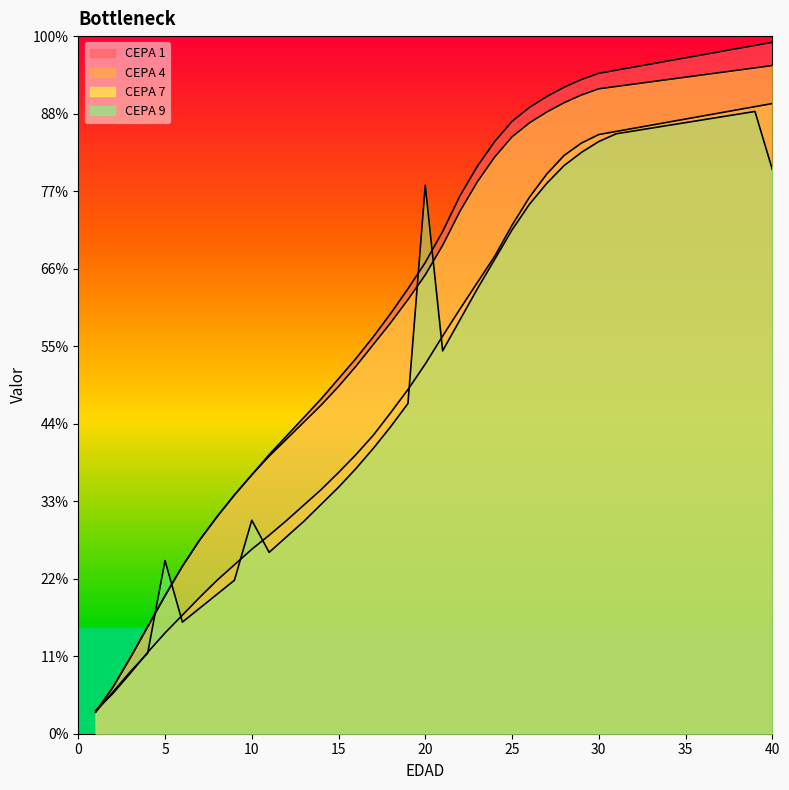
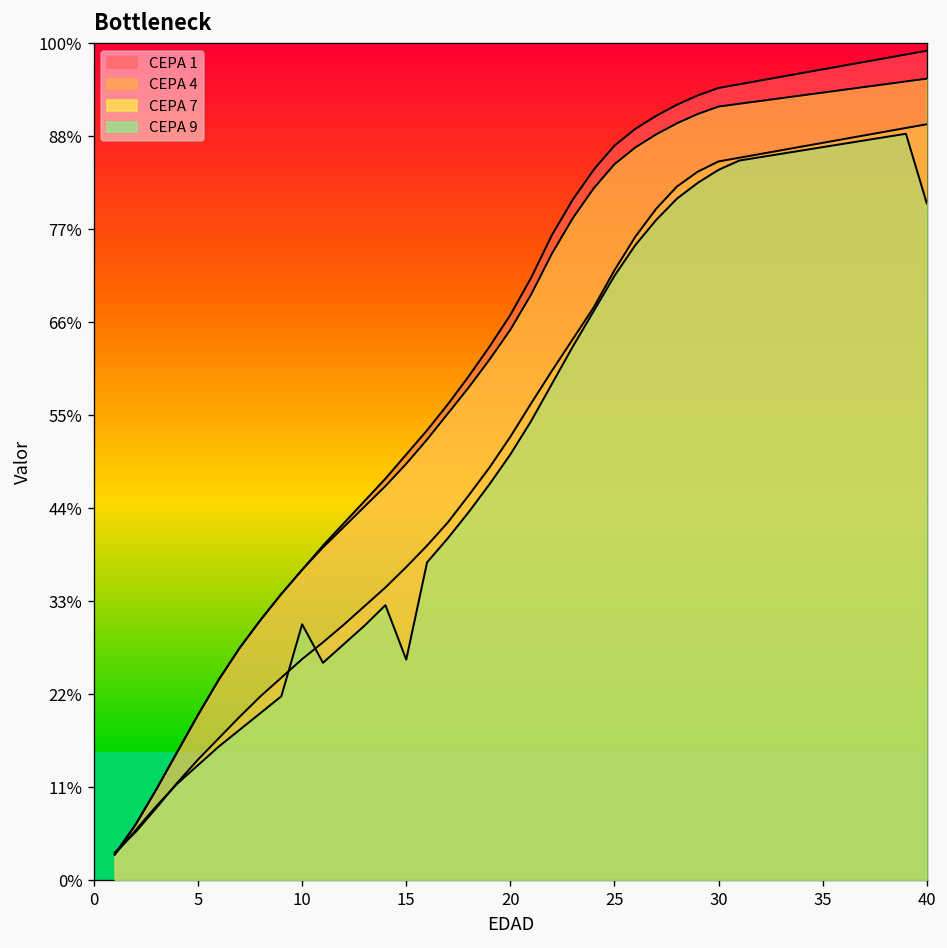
CEPA 9, 5: 25% -> 14%
CEPA 9, 15: 35% -> 26%
CEPA 9, 20: 79% -> 51%
